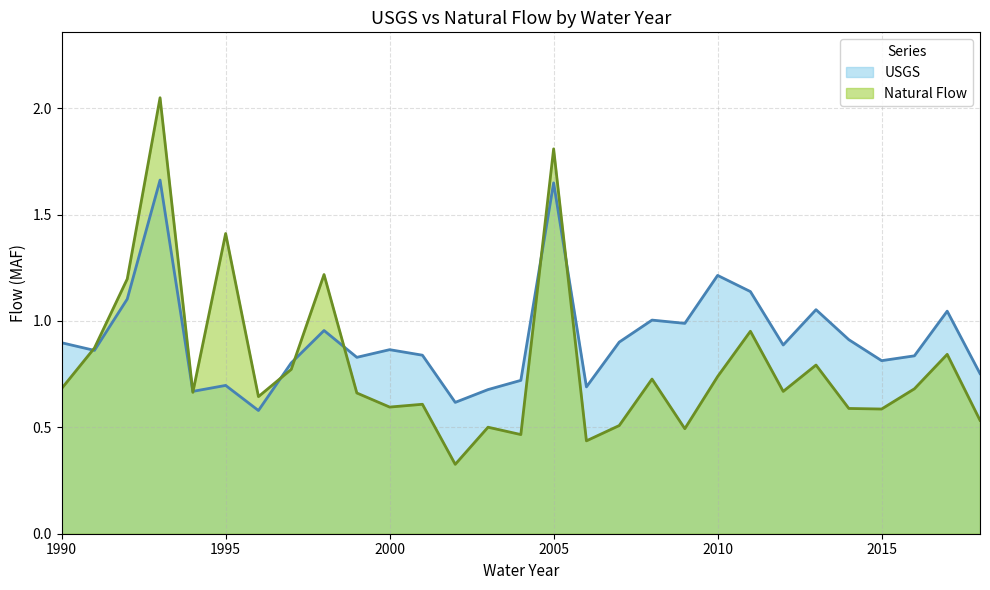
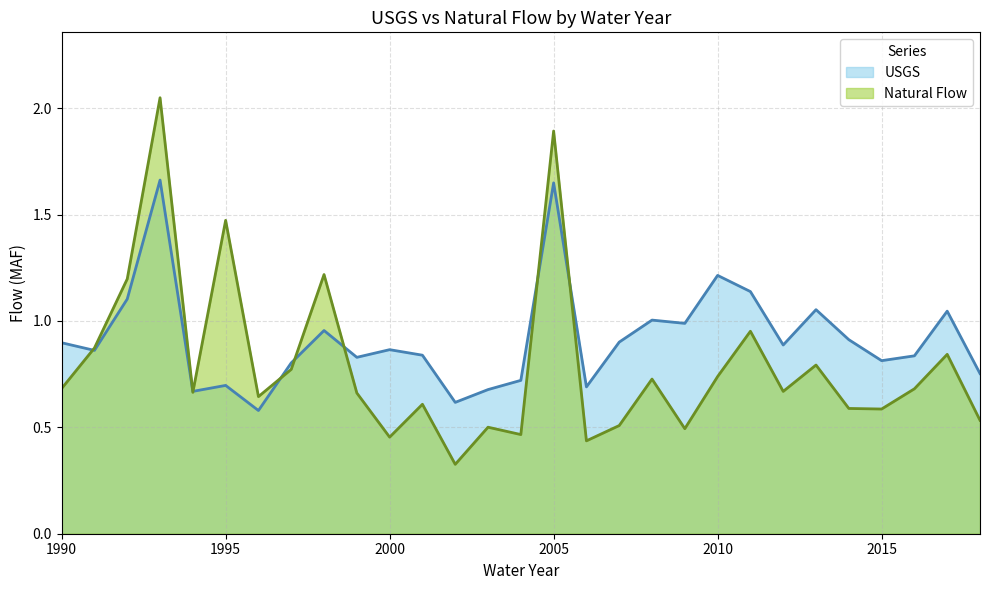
Natural Flow, 1995: 1.41 -> 1.47
Natural Flow, 2000: 0.60 -> 0.45
Natural Flow, 2005: 1.81 -> 1.89
